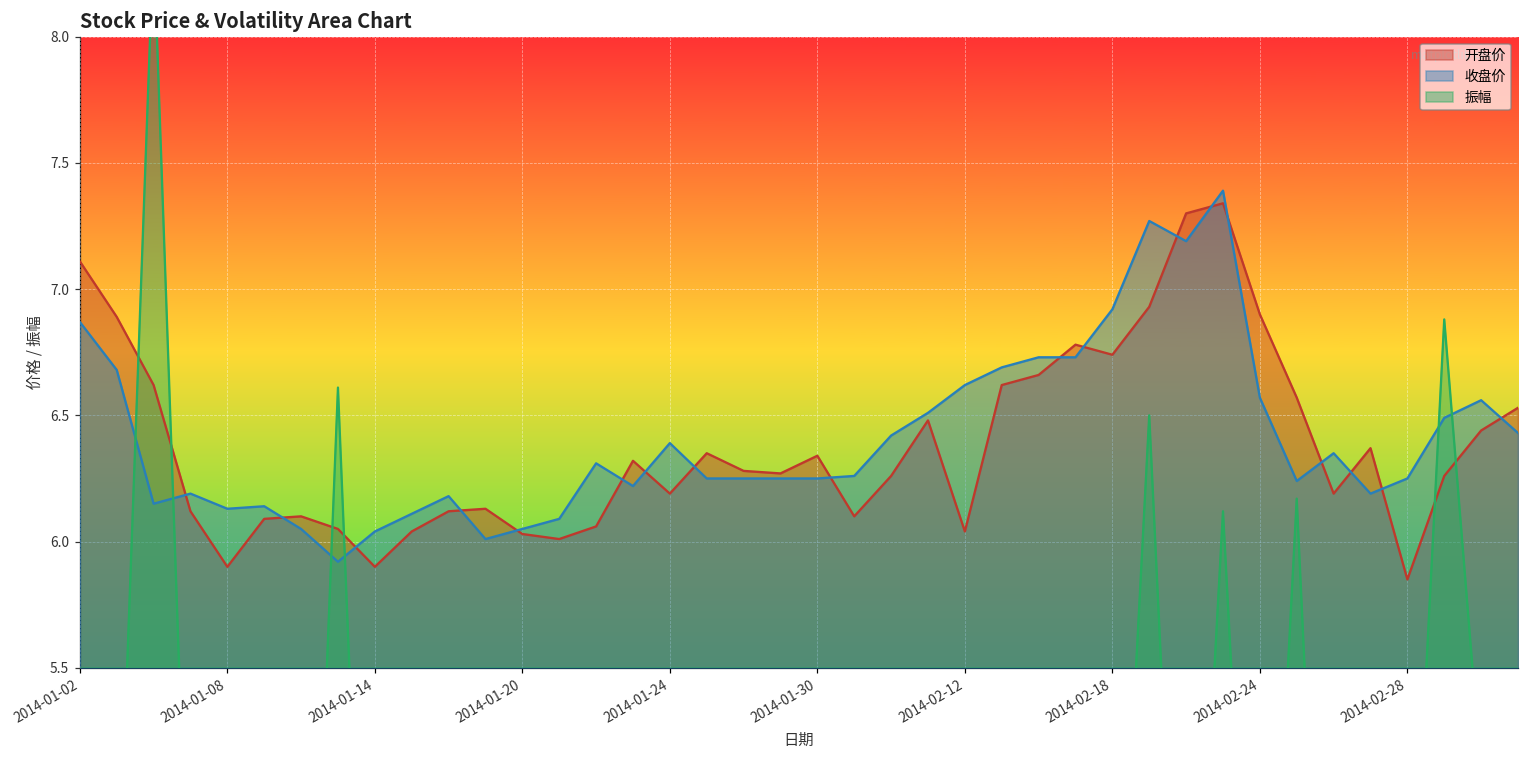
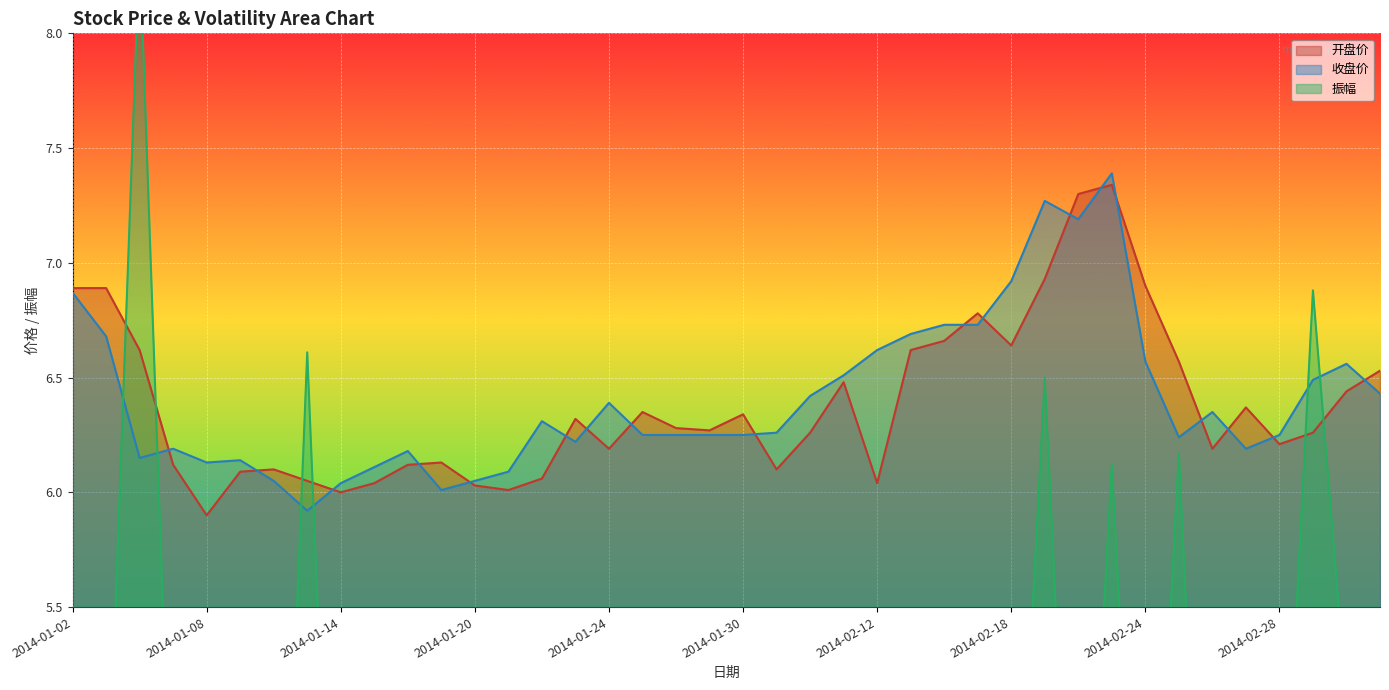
开盘价, 2014-01-02: 7.11 -> 6.89
开盘价, 2014-01-14: 5.9 -> 6.0
开盘价, 2014-02-18: 6.74 -> 6.64
开盘价, 2014-02-28: 5.85 -> 6.21
